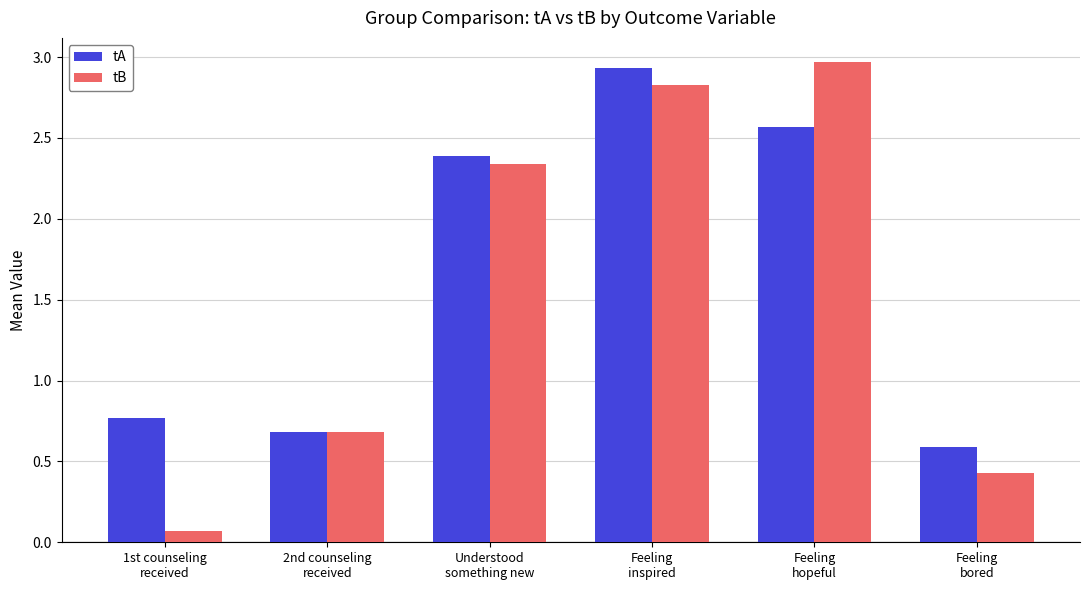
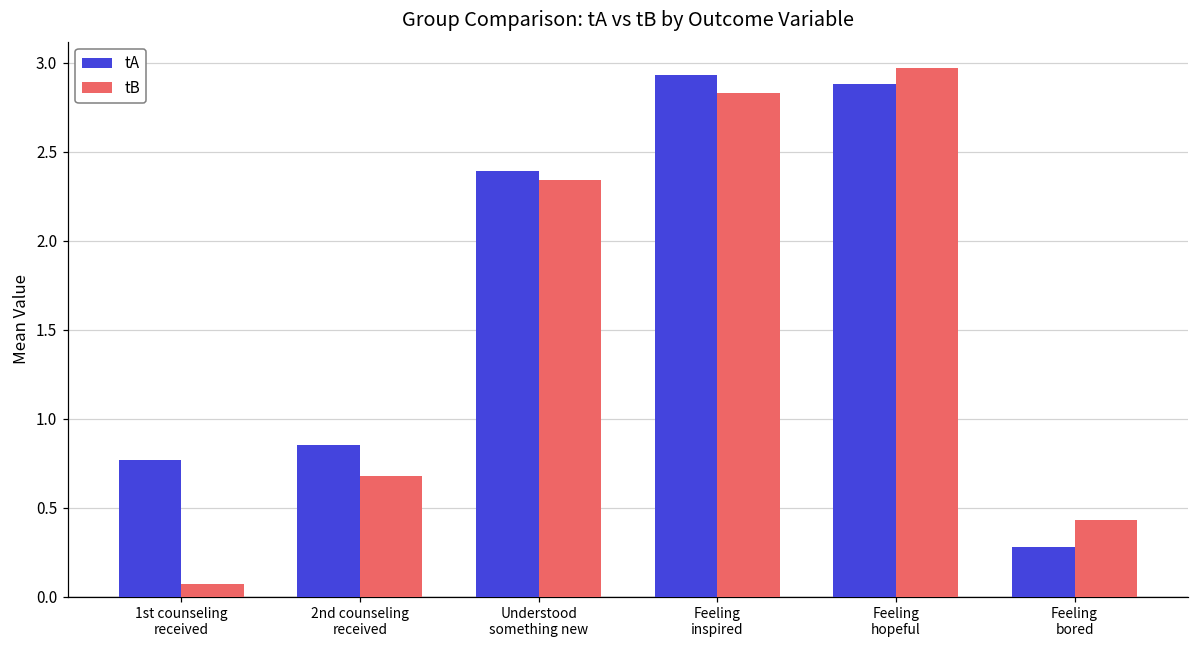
tA, 2nd counseling received: 0.68 -> 0.85
tA, Feeling hopeful: 2.57 -> 2.88
tA, Feeling bored: 0.59 -> 0.28
